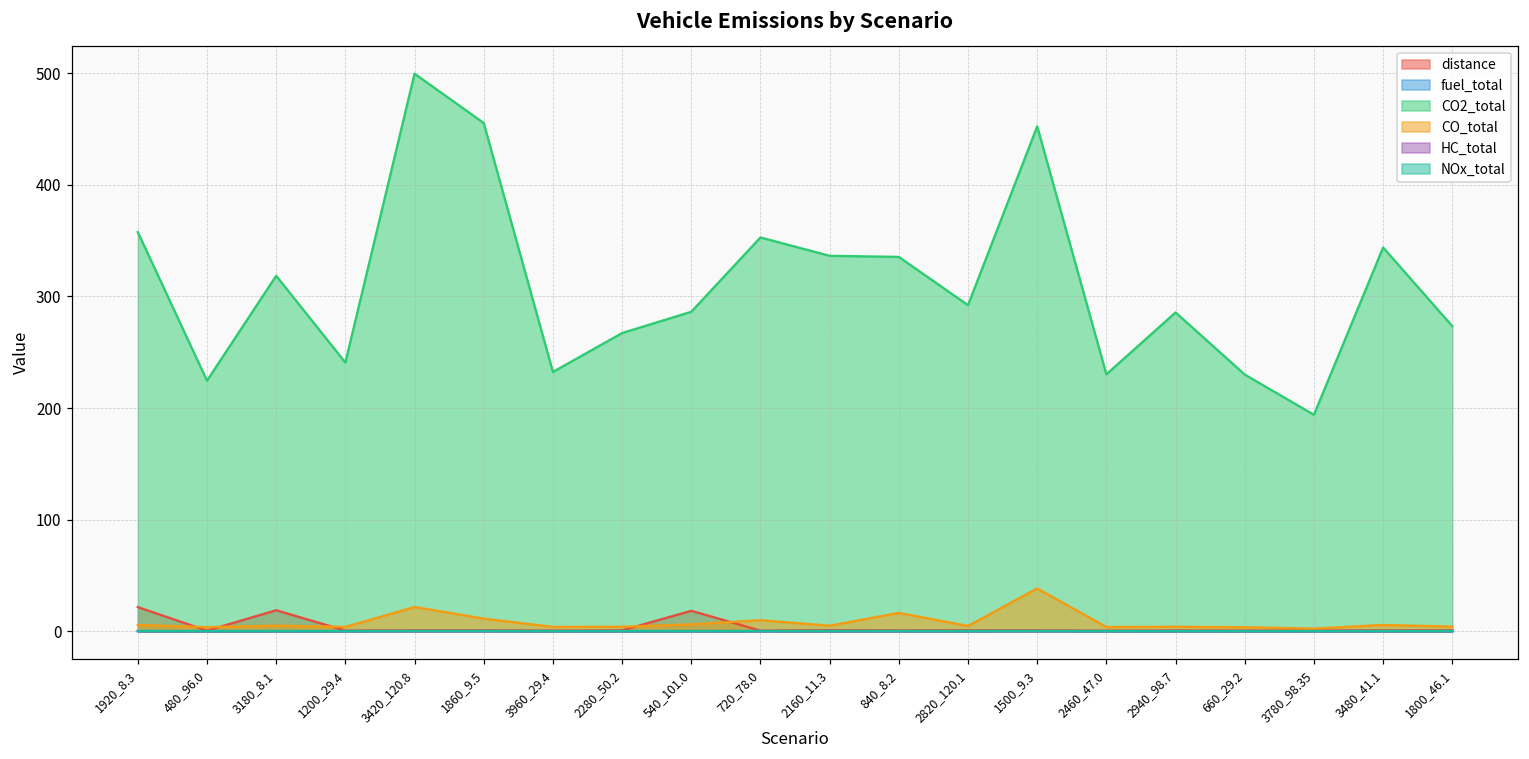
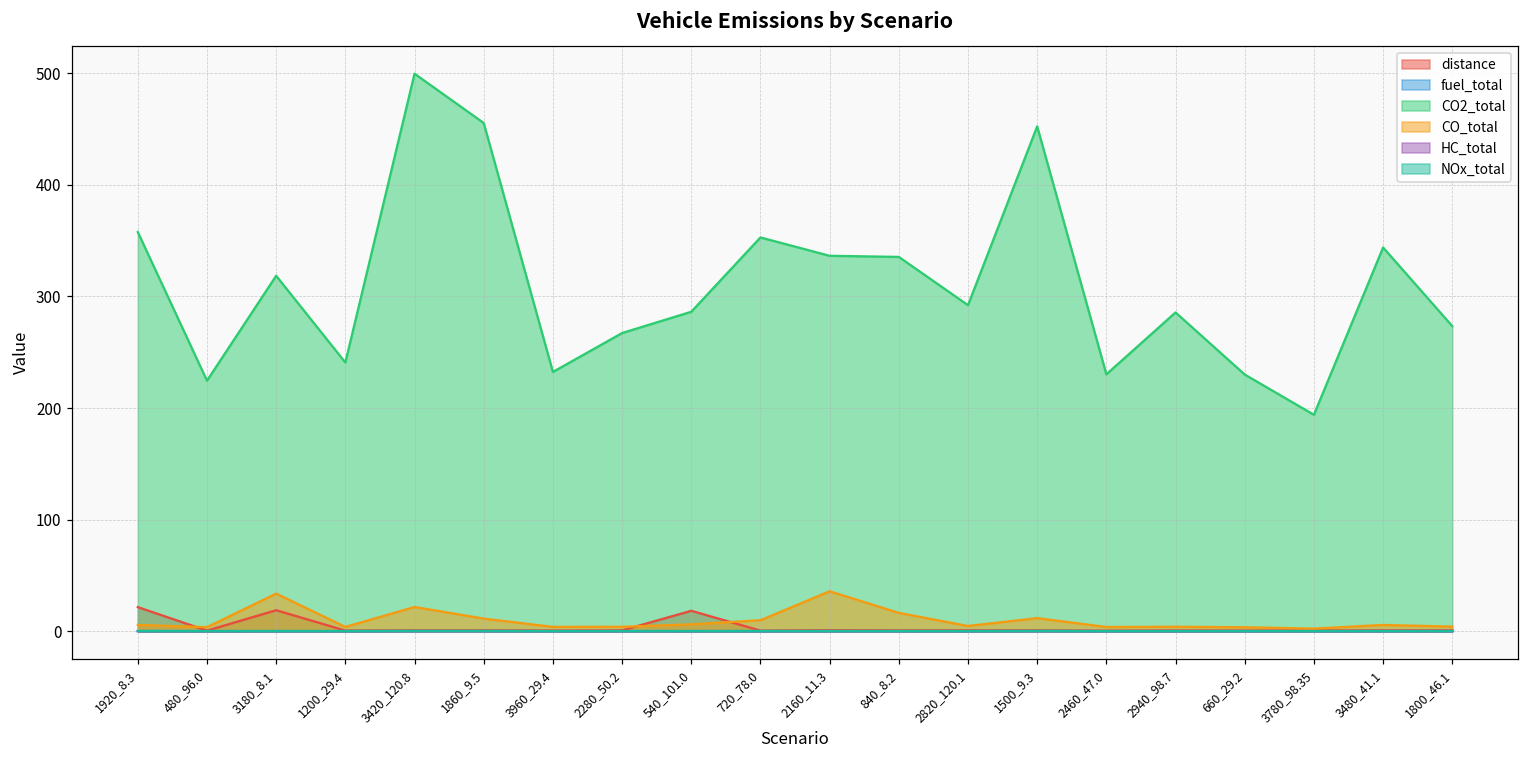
CO_total, 3180_8.1: 5 -> 34
CO_total, 2160_11.3: 5 -> 36
CO_total, 1500_9.3: 38 -> 12
